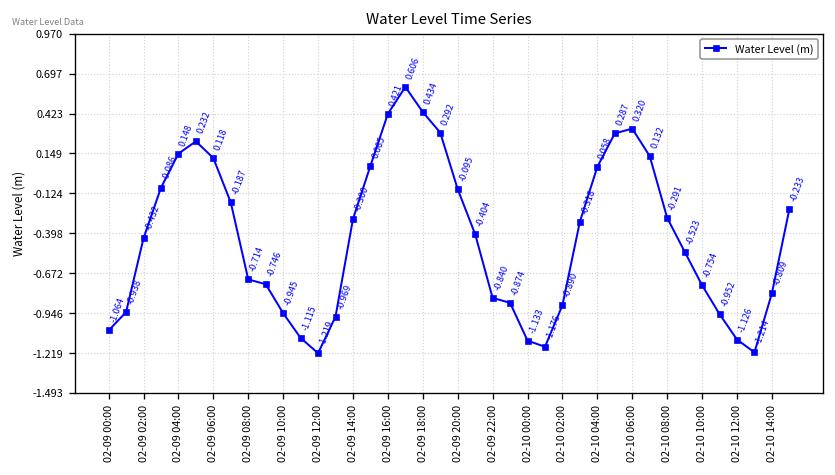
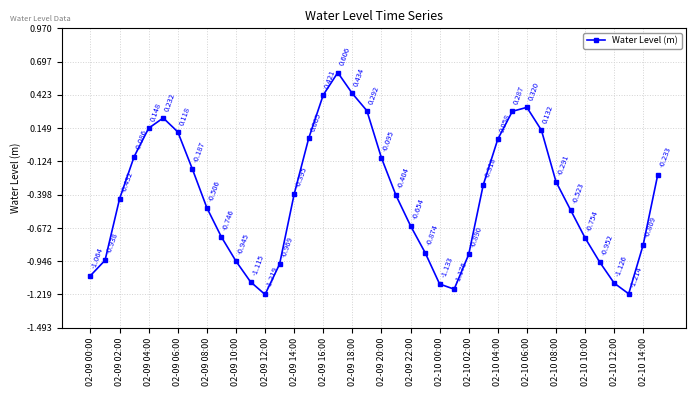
02-09 08:00: -0.714 -> -0.506
02-09 14:00: -0.300 -> -0.395
02-09 22:00: -0.840 -> -0.654
